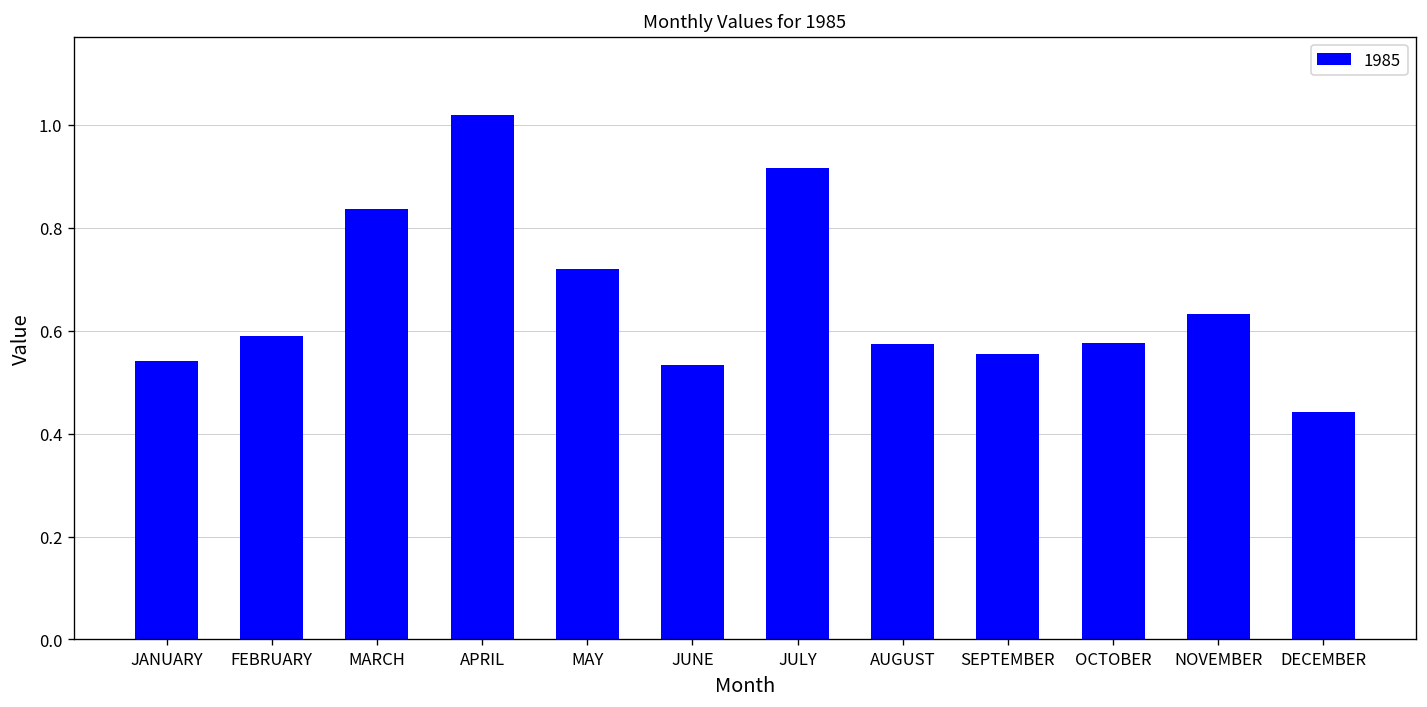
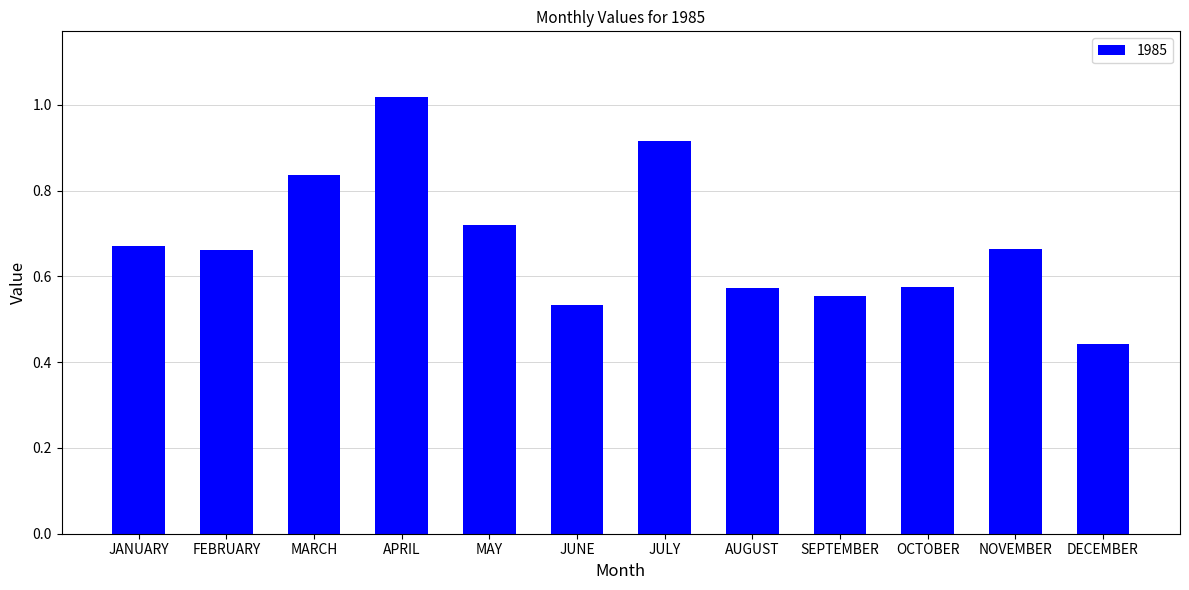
JANUARY: 0.54 -> 0.67
FEBRUARY: 0.59 -> 0.66
NOVEMBER: 0.63 -> 0.66
